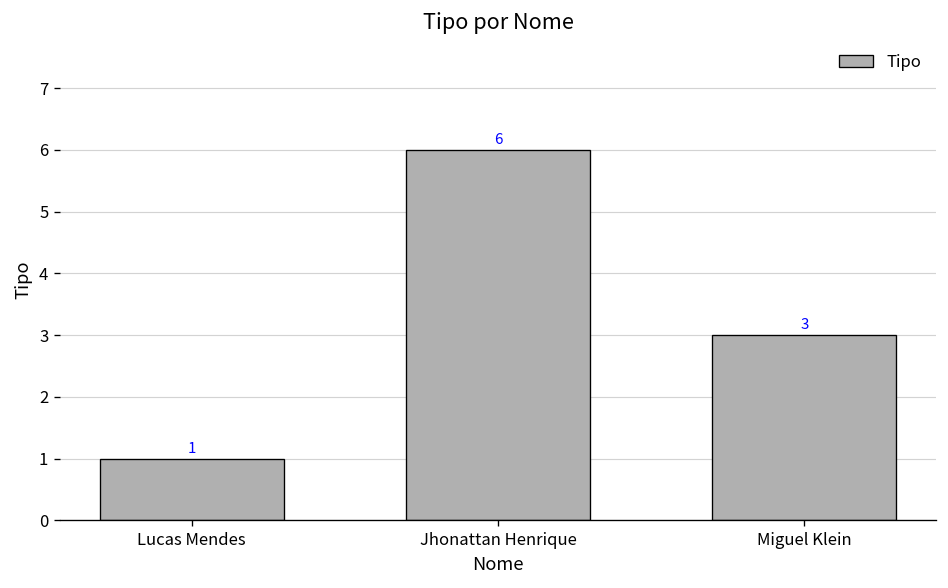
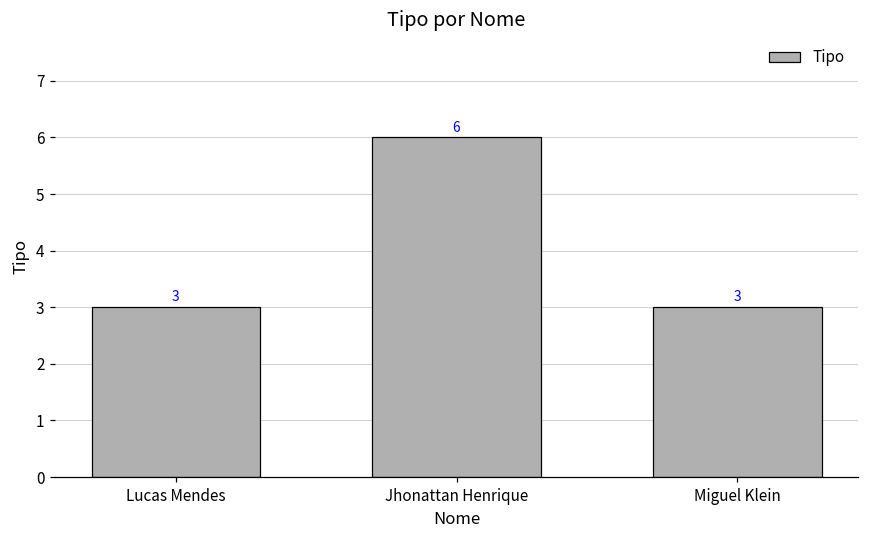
Lucas Mendes: 1 -> 3
